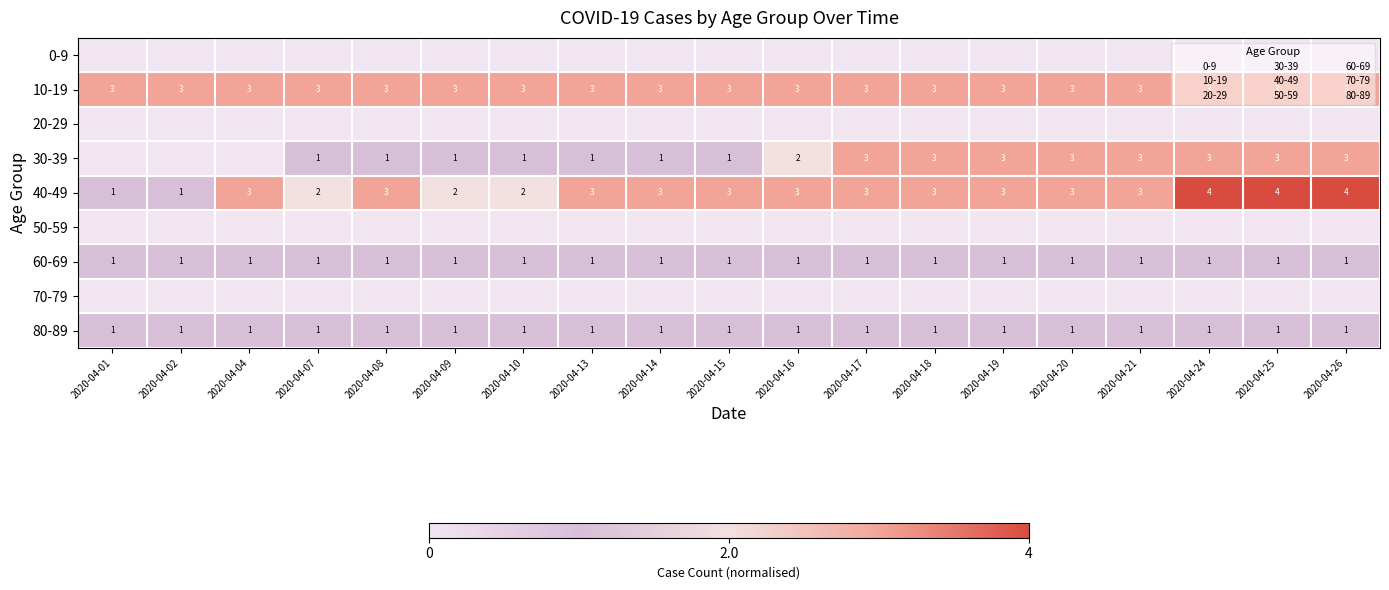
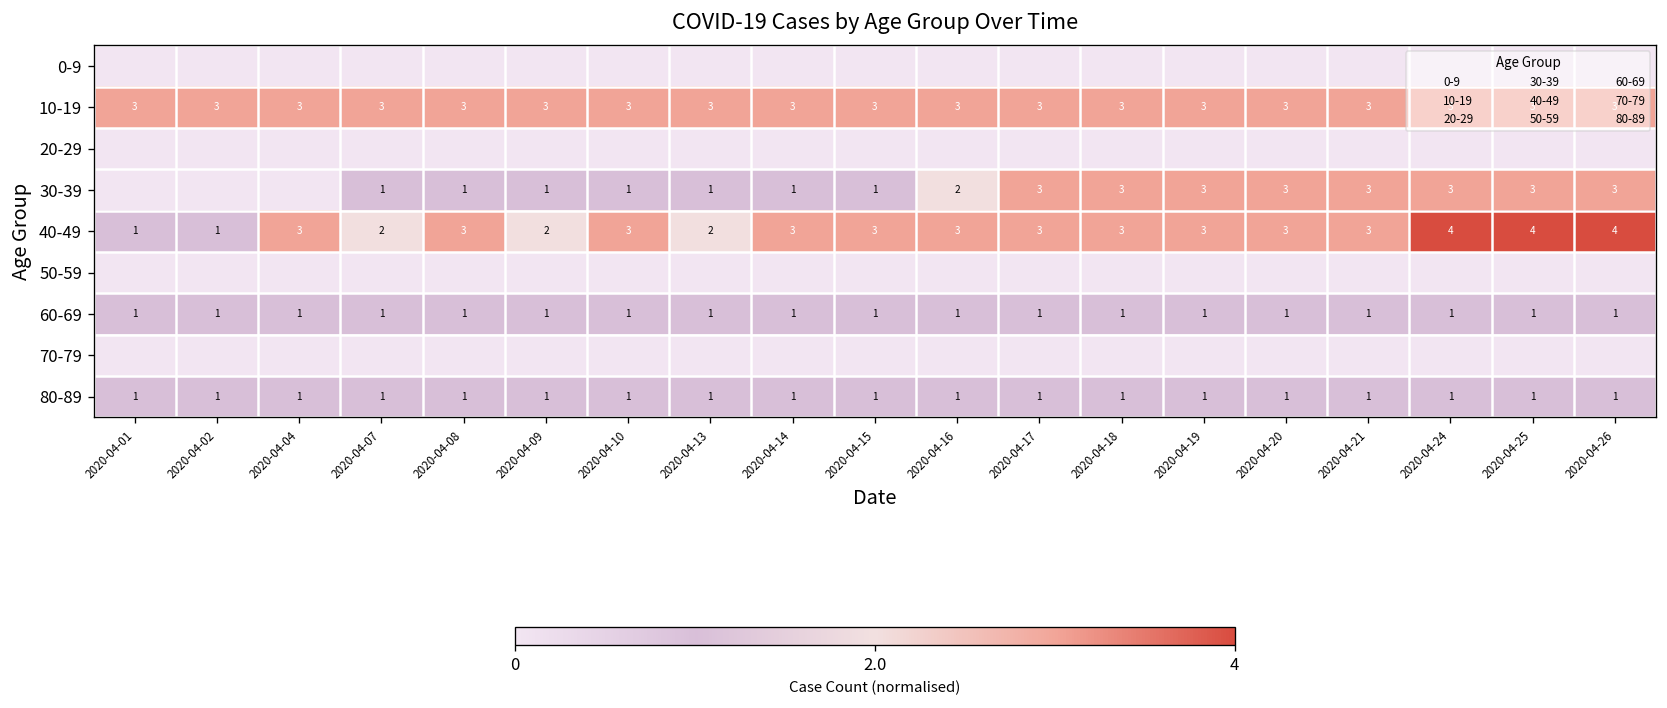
40-49, 2020-04-10: 2 -> 3
40-49, 2020-04-13: 3 -> 2
